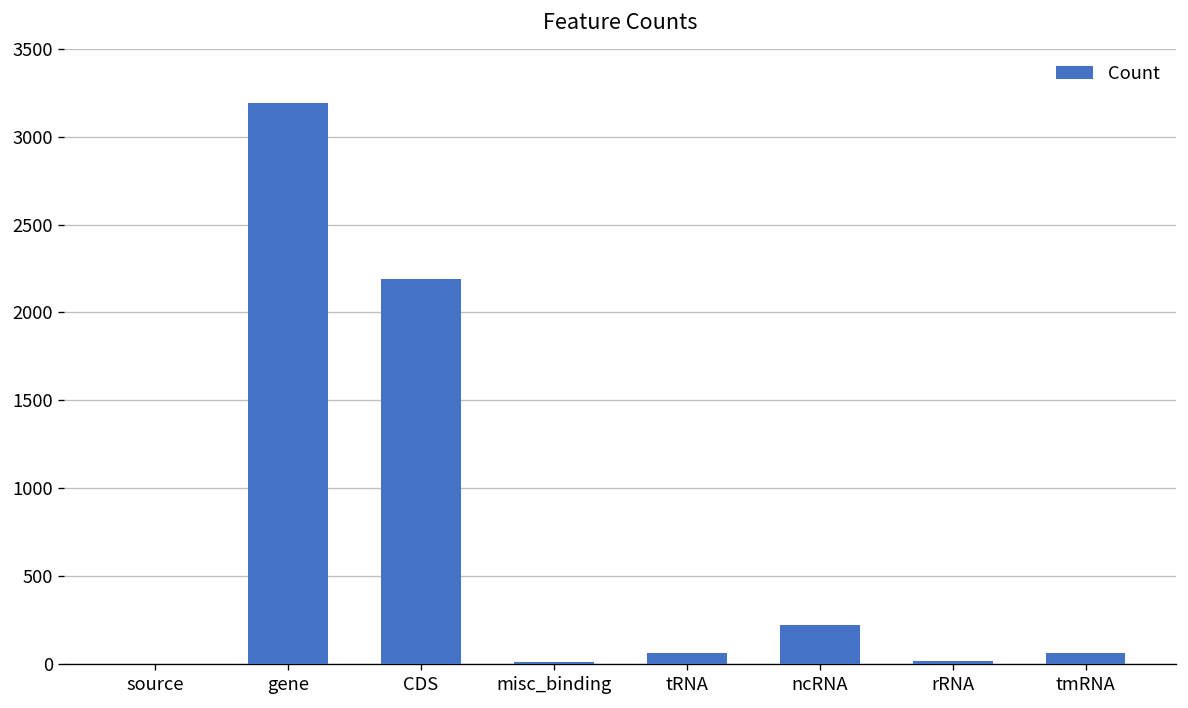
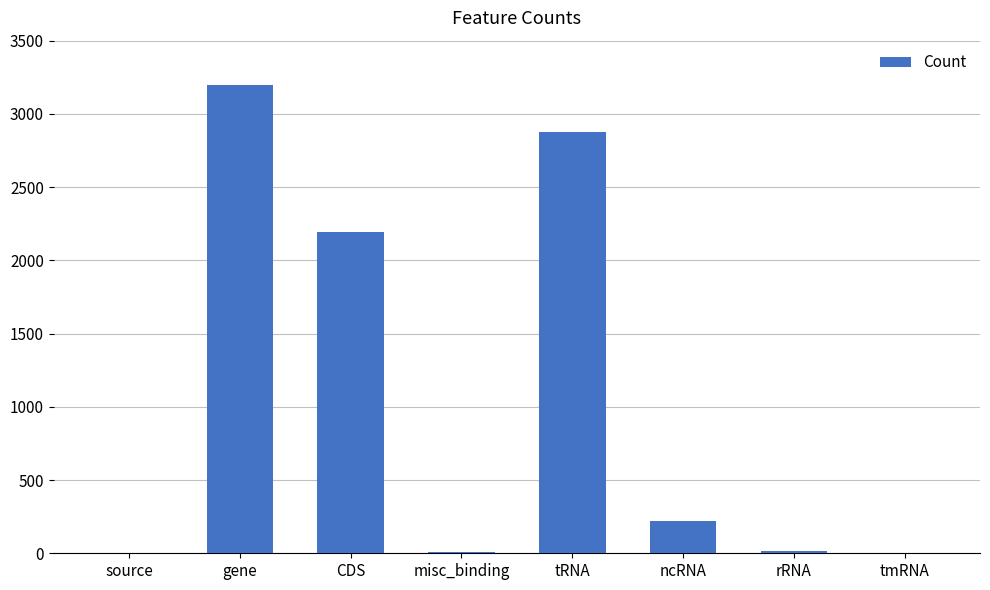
tRNA: 60 -> 2870
tmRNA: 60 -> 0
